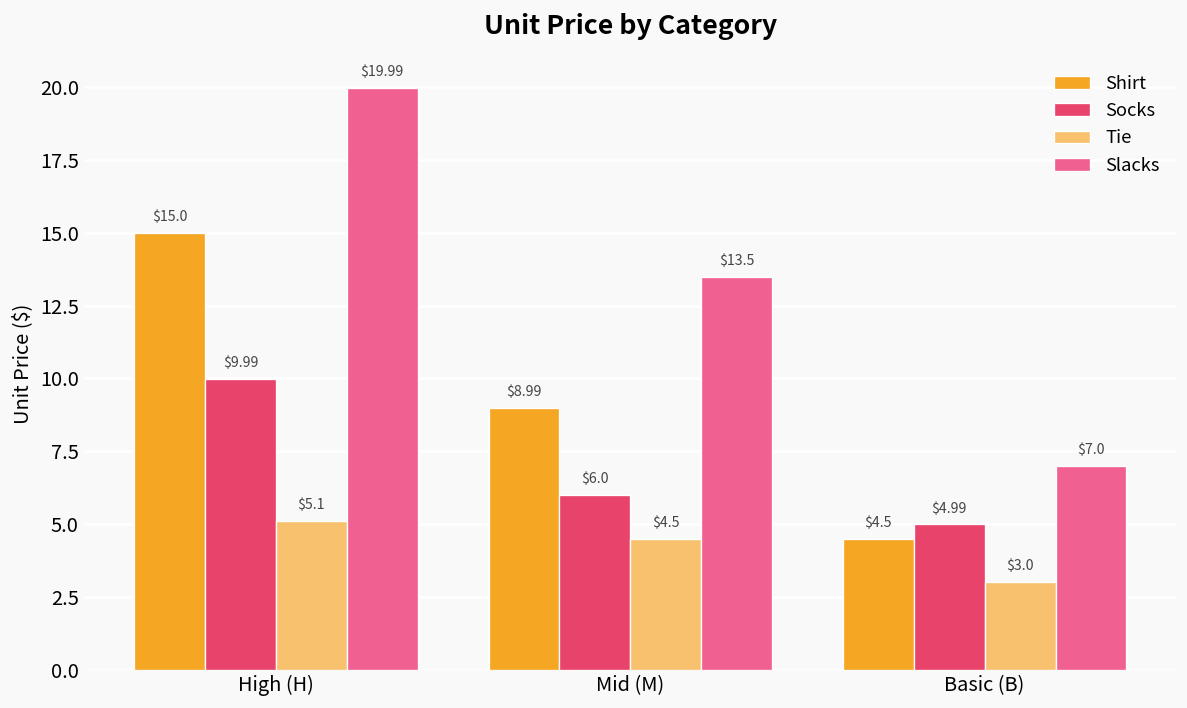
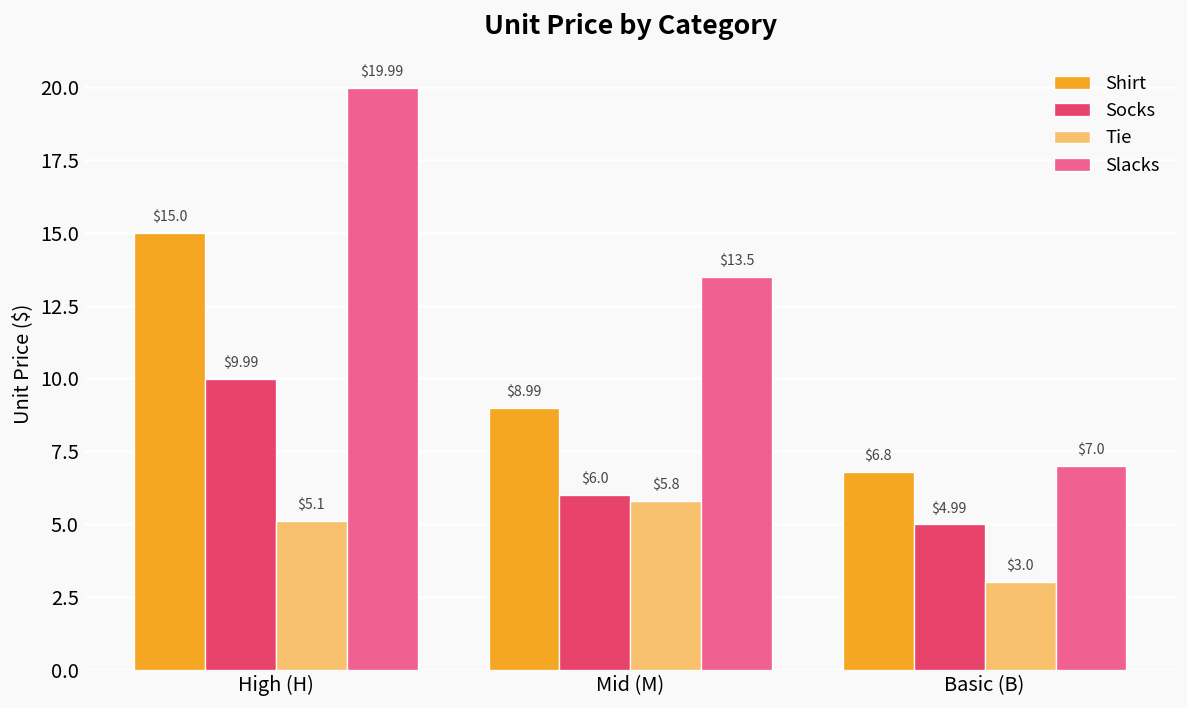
Tie, Mid (M): $4.5 -> $5.8
Shirt, Basic (B): $4.5 -> $6.8
